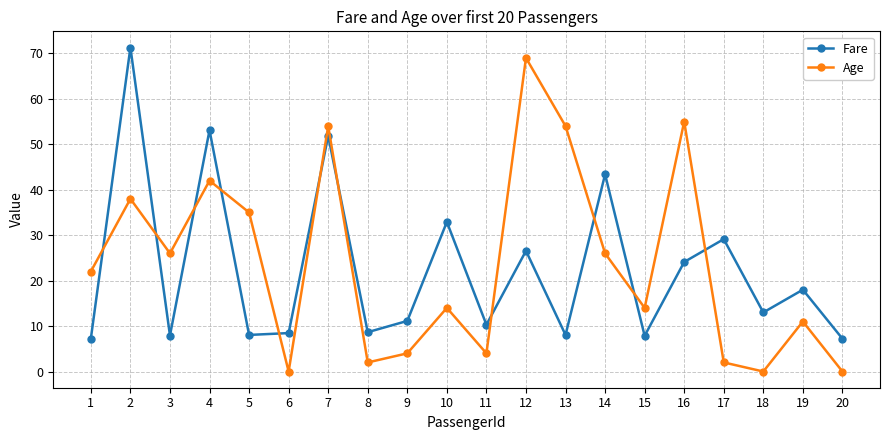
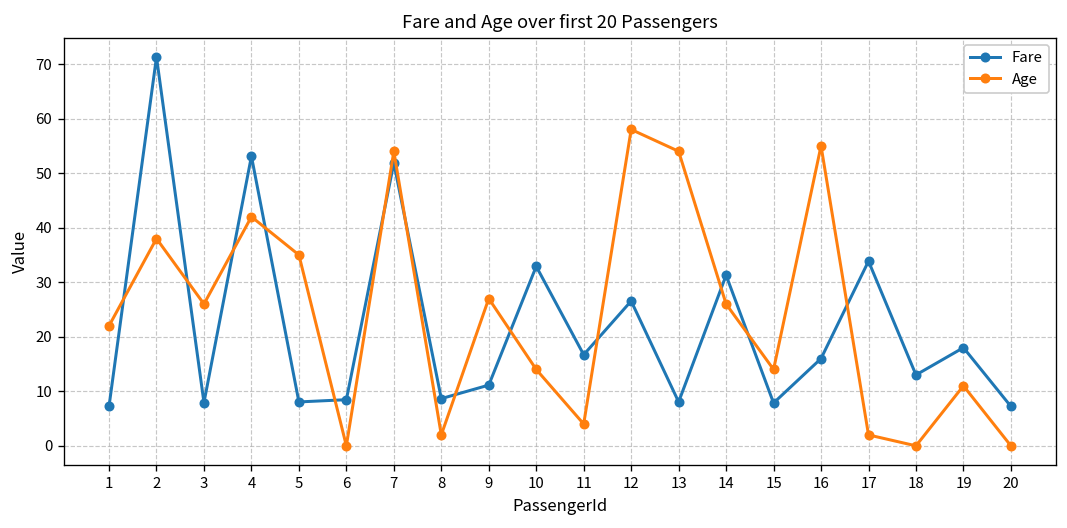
Age, 9: 4 -> 27
Fare, 11: 10 -> 17
Age, 12: 69 -> 58
Fare, 14: 43 -> 31
Fare, 16: 24 -> 16
Fare, 17: 29 -> 34
